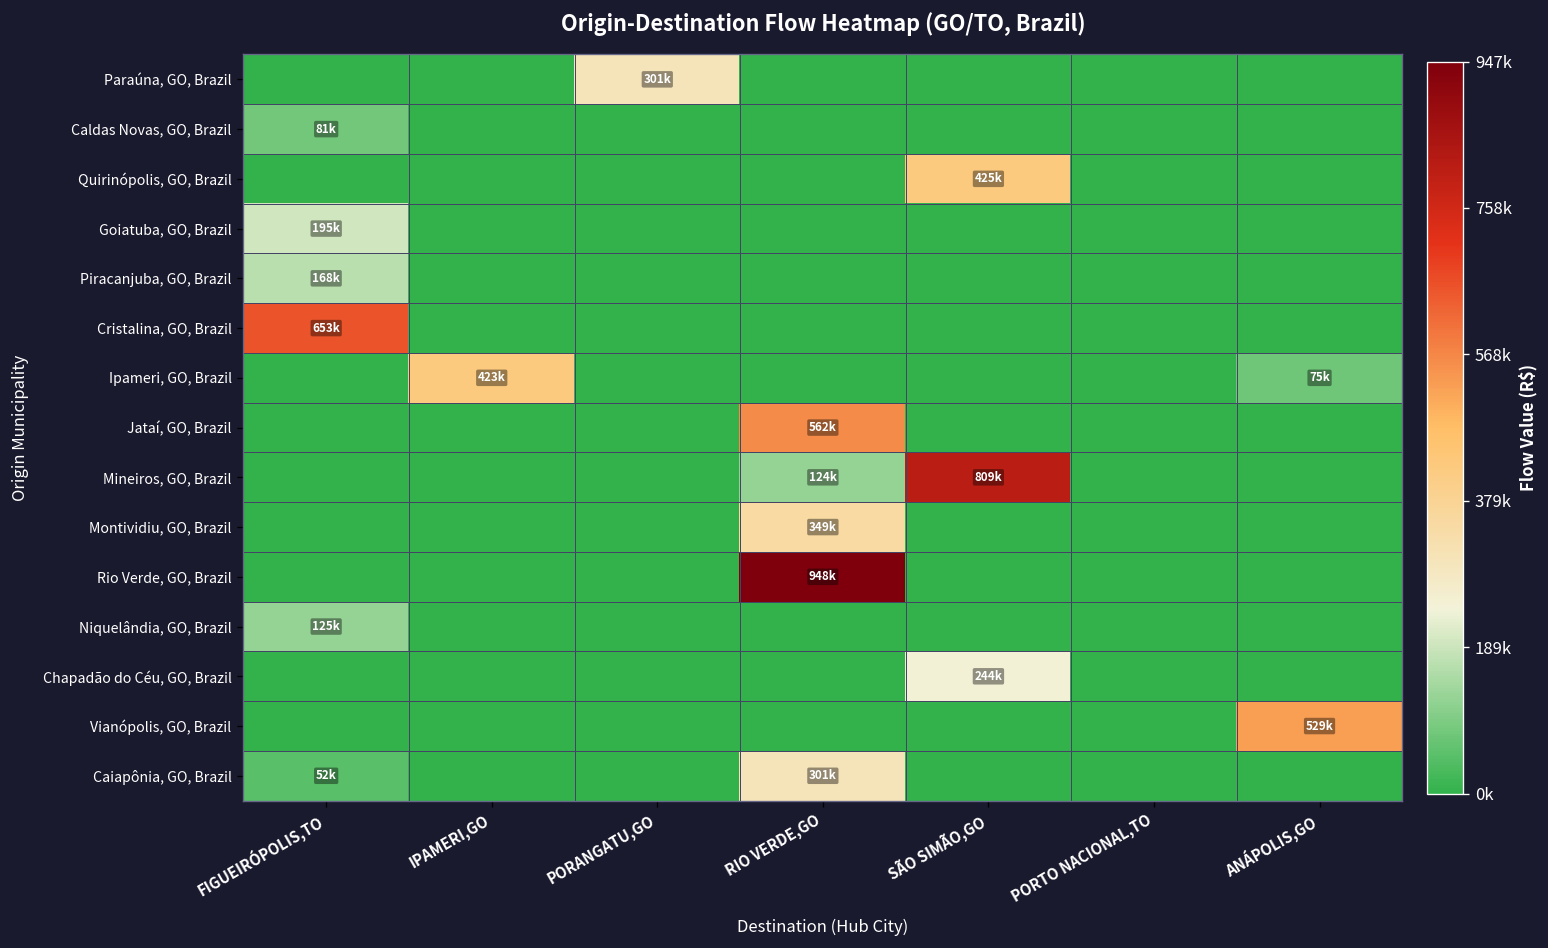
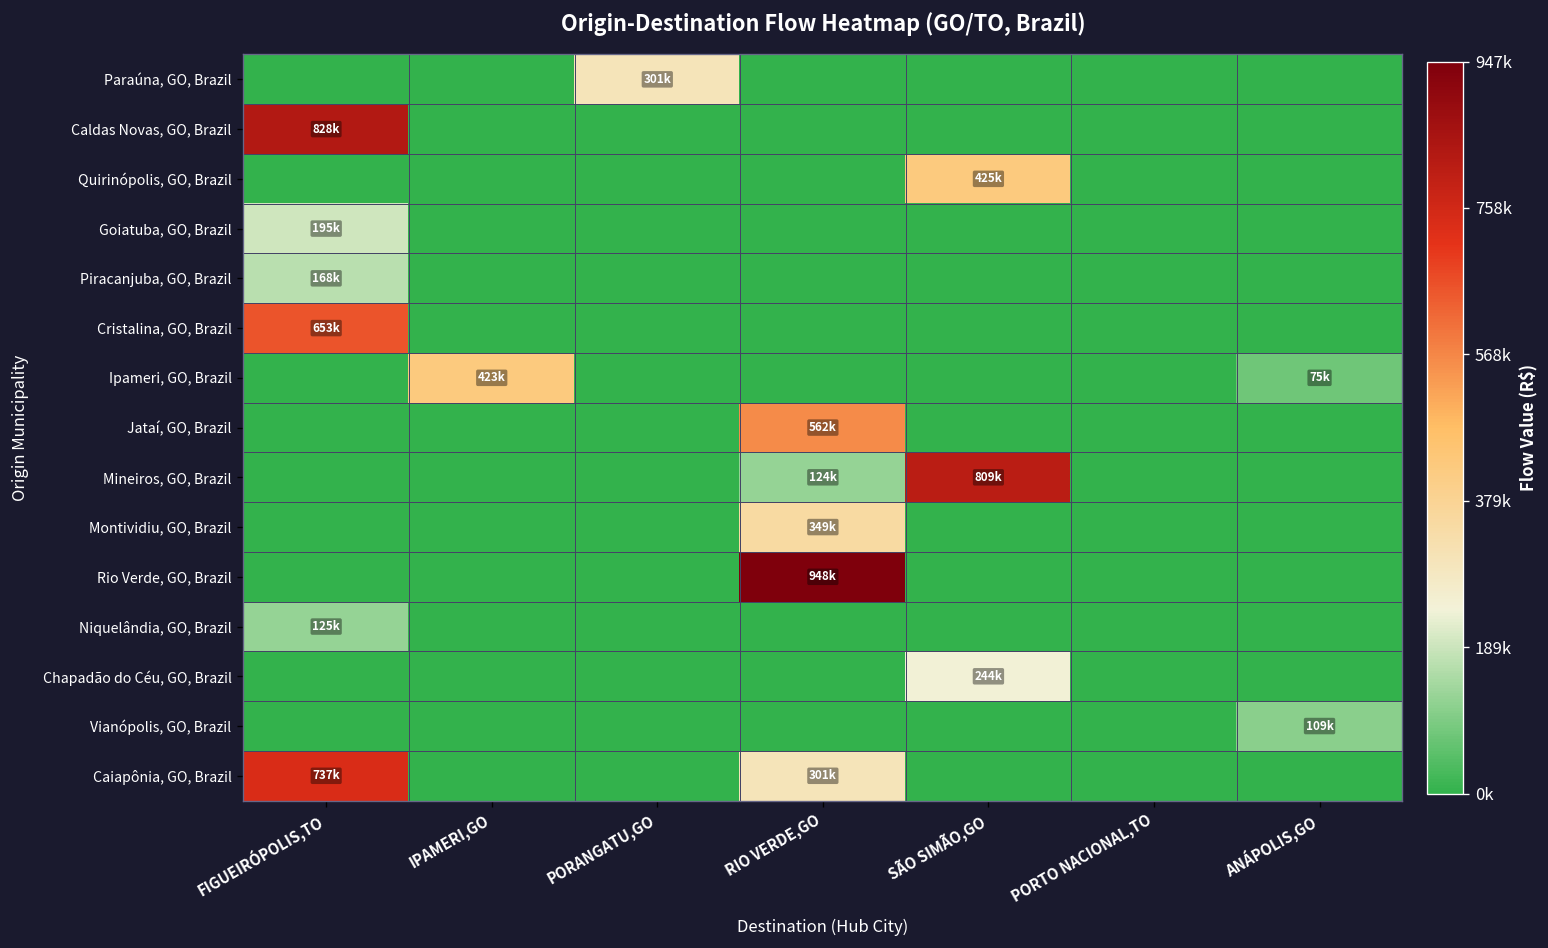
Caldas Novas, GO, Brazil, FIGUEIRÓPOLIS,TO: 81k -> 828k
Vianópolis, GO, Brazil, ANÁPOLIS,GO: 529k -> 109k
Caiapônia, GO, Brazil, FIGUEIRÓPOLIS,TO: 52k -> 737k
